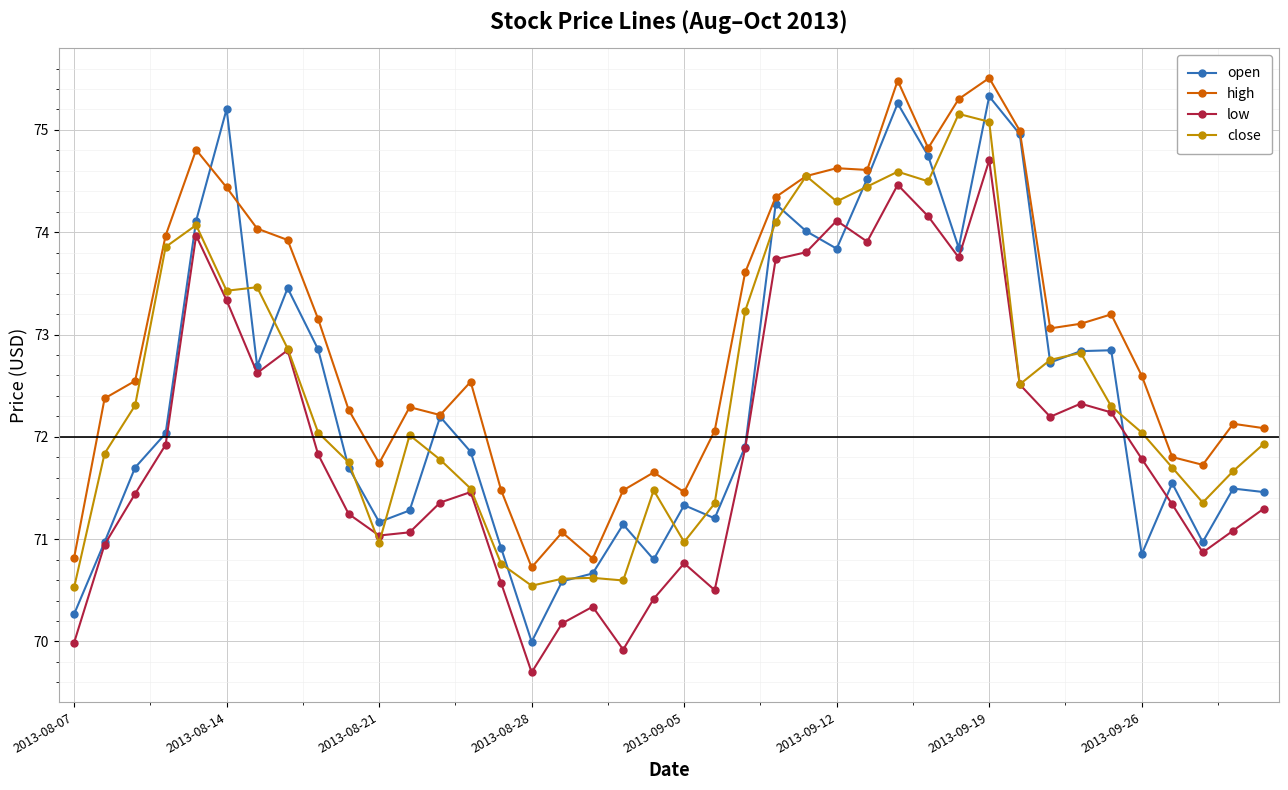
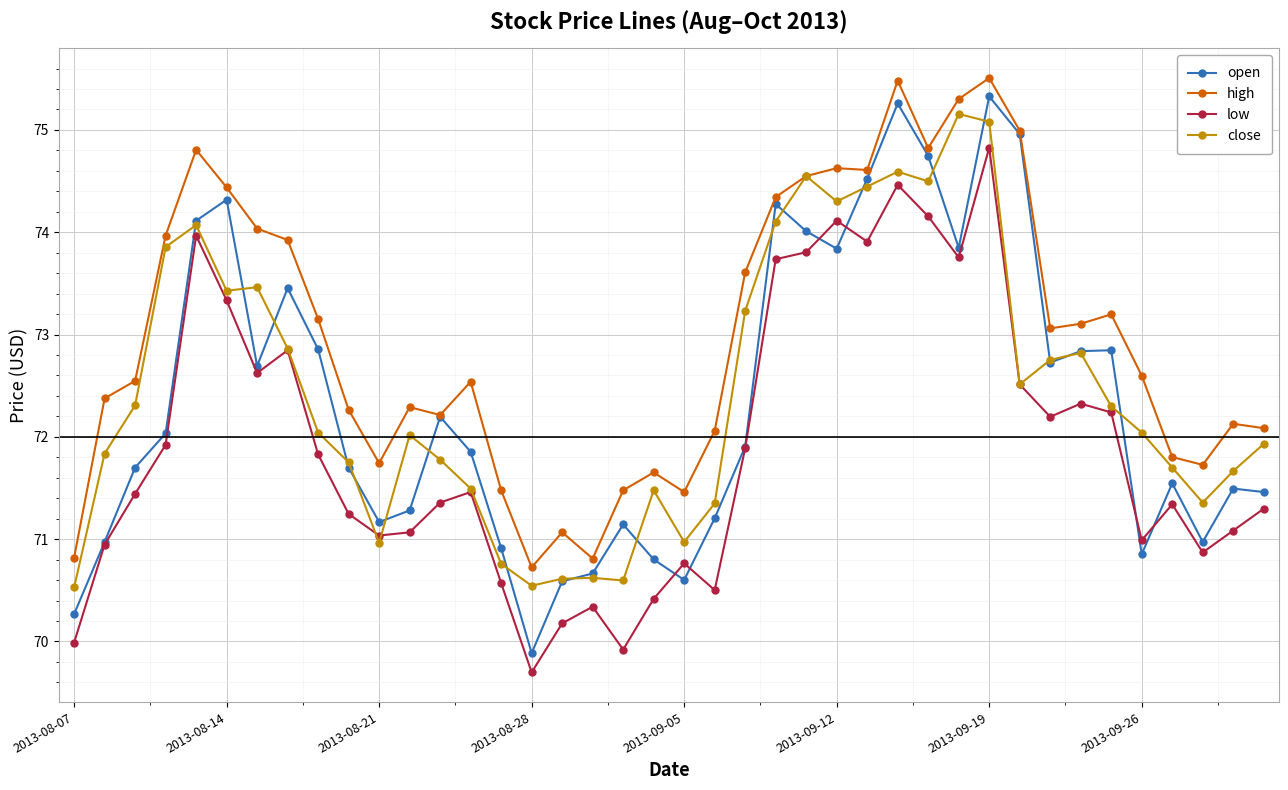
open, 2013-08-14: 75.20 -> 74.32
open, 2013-08-28: 70.00 -> 69.89
open, 2013-09-05: 71.33 -> 70.60
low, 2013-09-19: 74.70 -> 74.83
low, 2013-09-26: 71.79 -> 70.99
